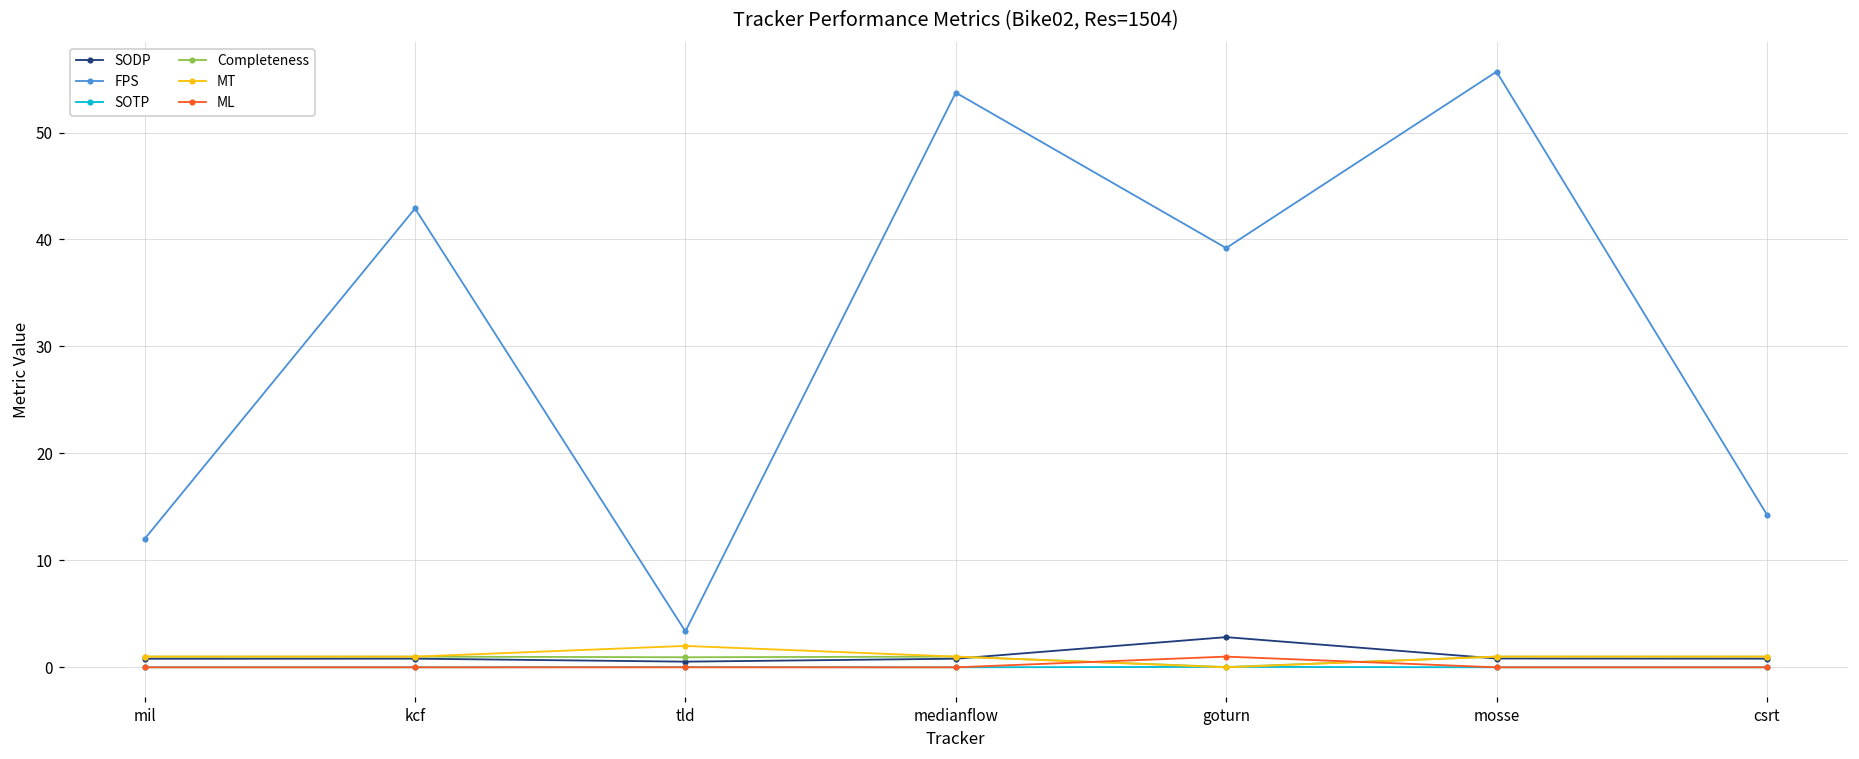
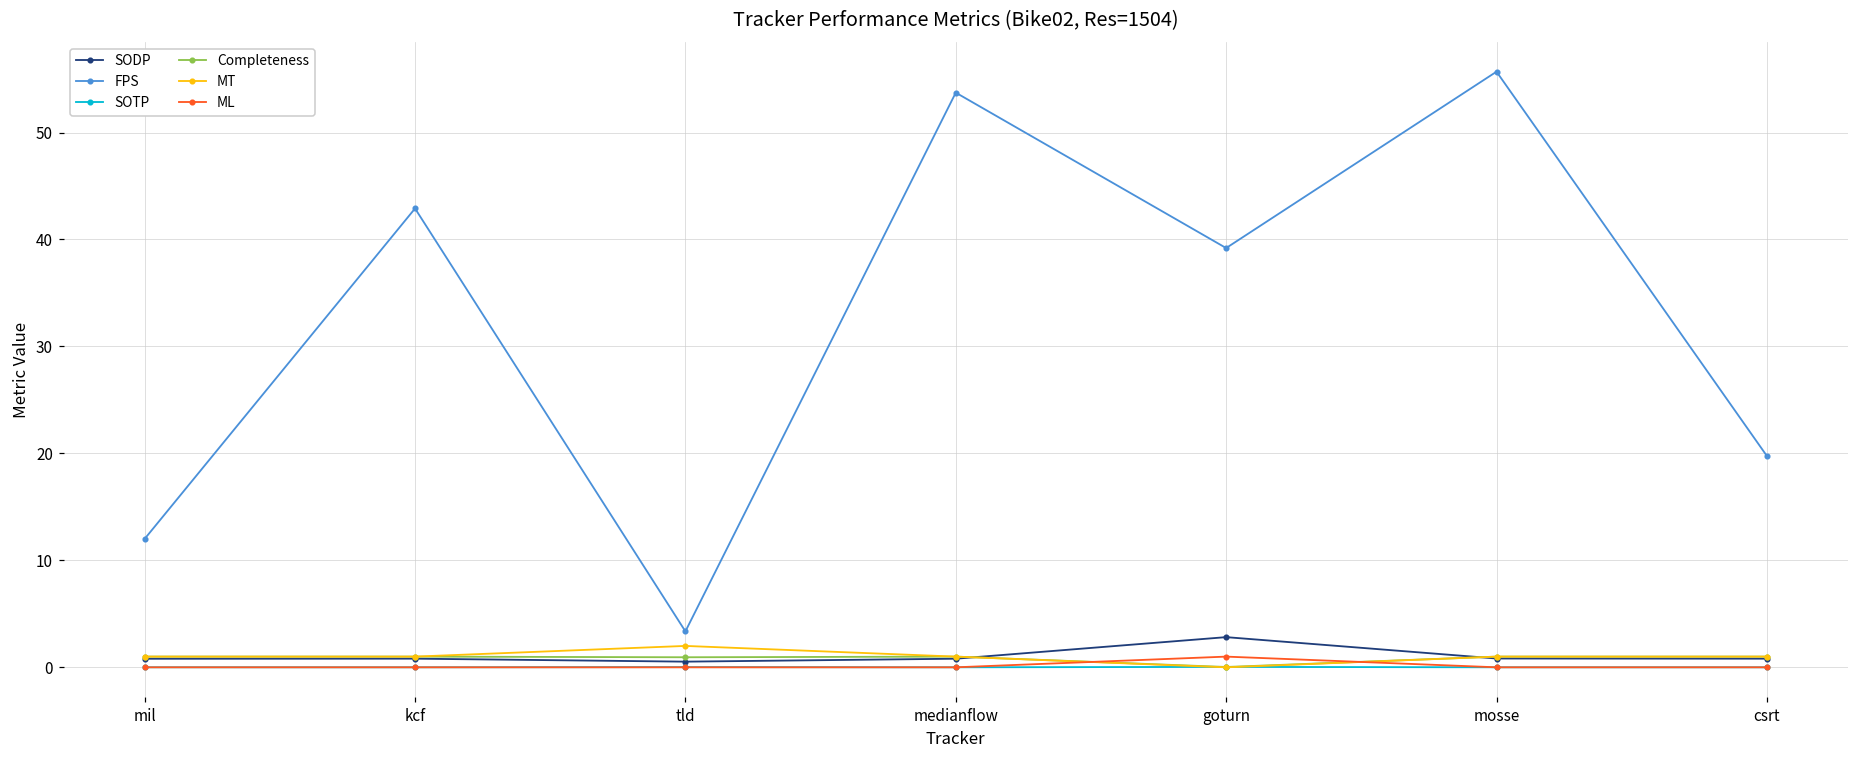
FPS, csrt: 14 -> 20
